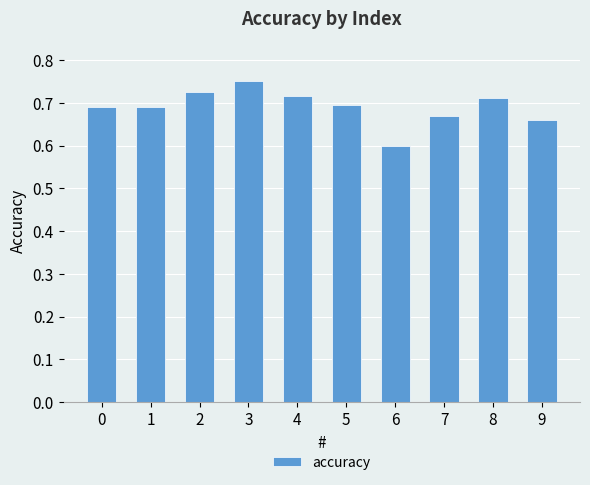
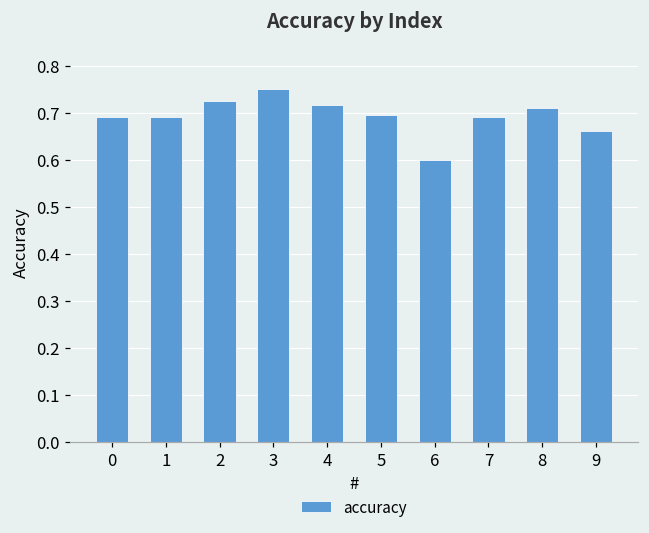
7: 0.67 -> 0.69
